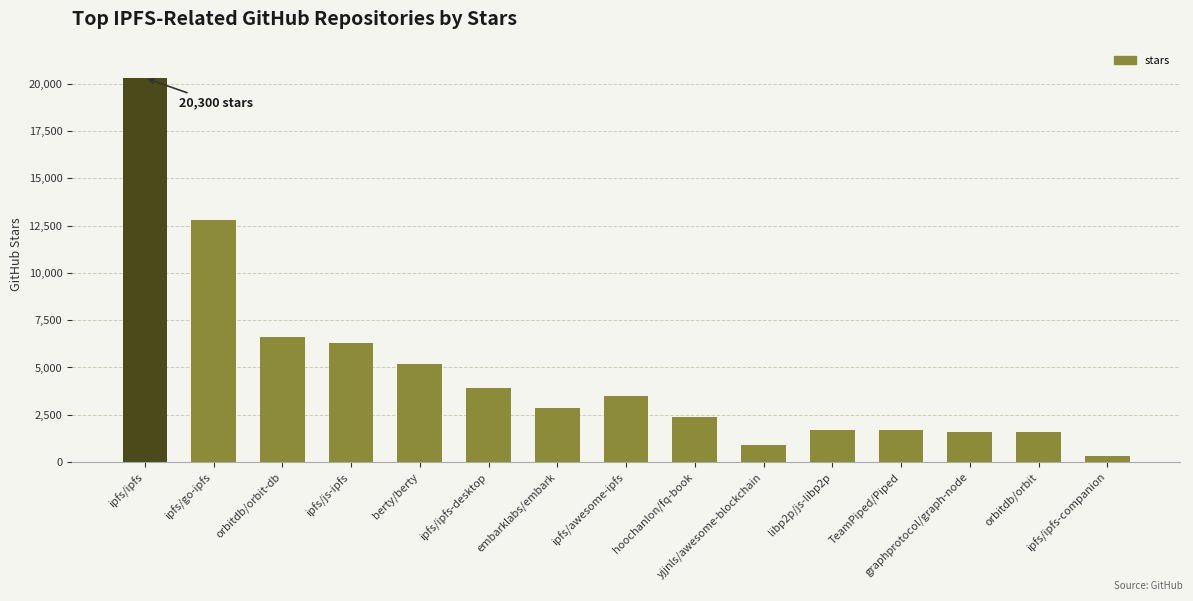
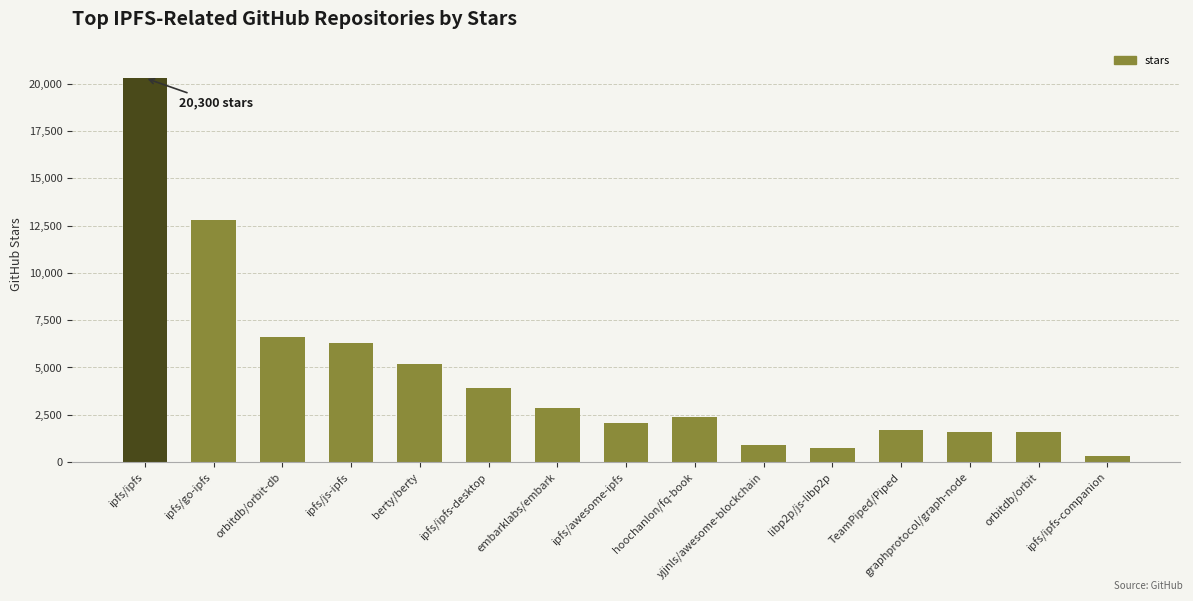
ipfs/awesome-ipfs: 3,500 -> 2,000
libp2p/js-libp2p: 1,700 -> 800
